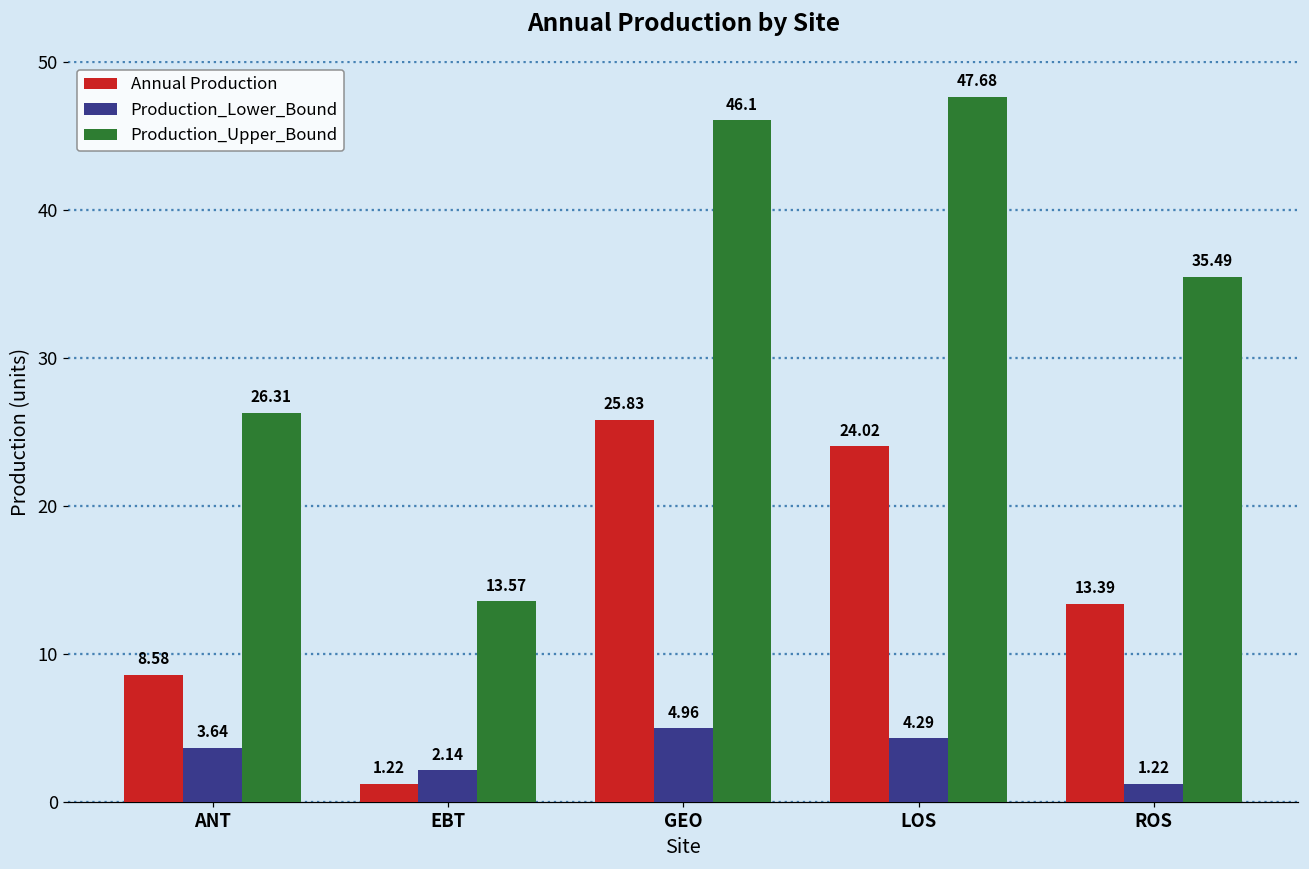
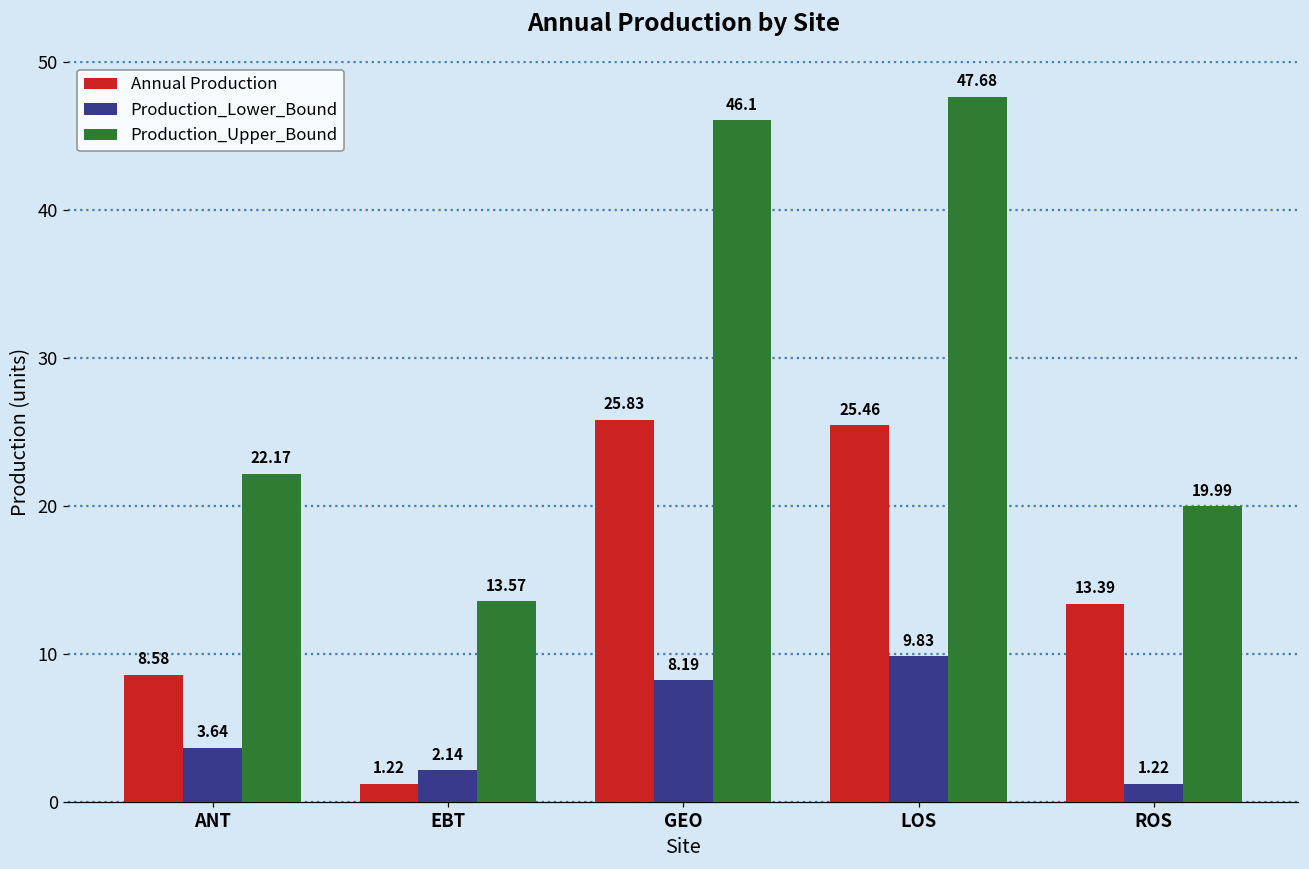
Production_Upper_Bound, ANT: 26.31 -> 22.17
Production_Lower_Bound, GEO: 4.96 -> 8.19
Annual Production, LOS: 24.02 -> 25.46
Production_Lower_Bound, LOS: 4.29 -> 9.83
Production_Upper_Bound, ROS: 35.49 -> 19.99
